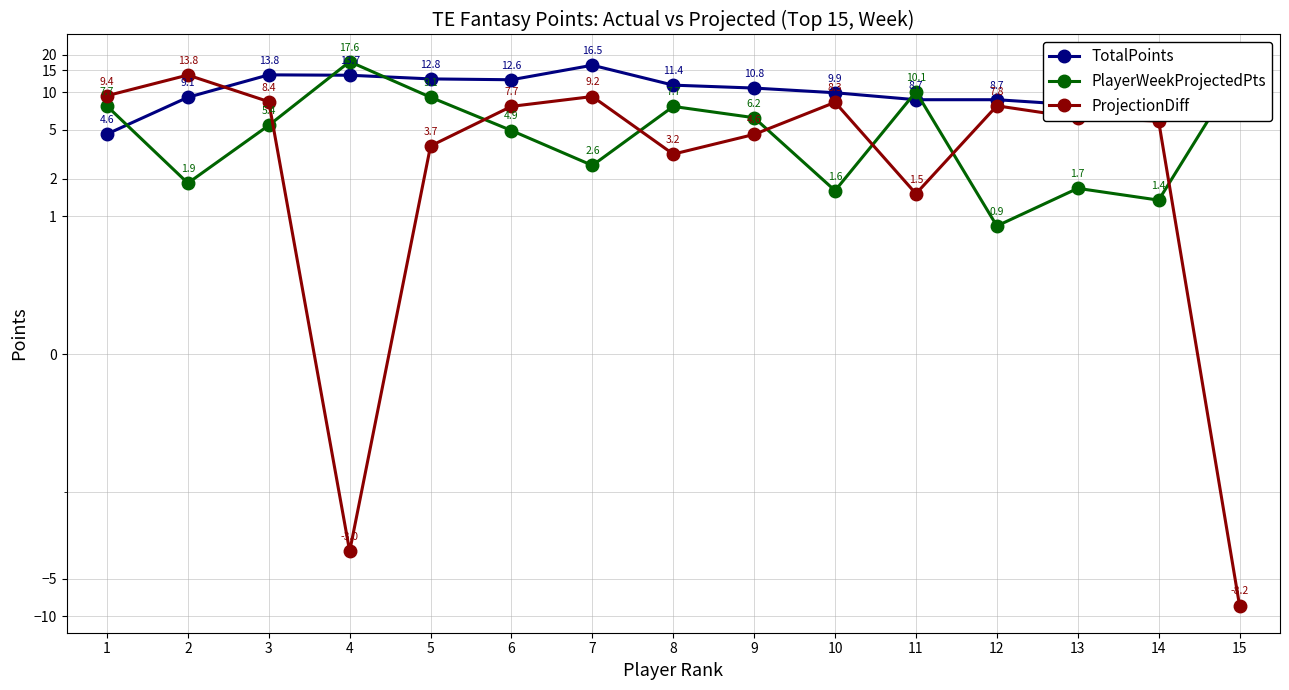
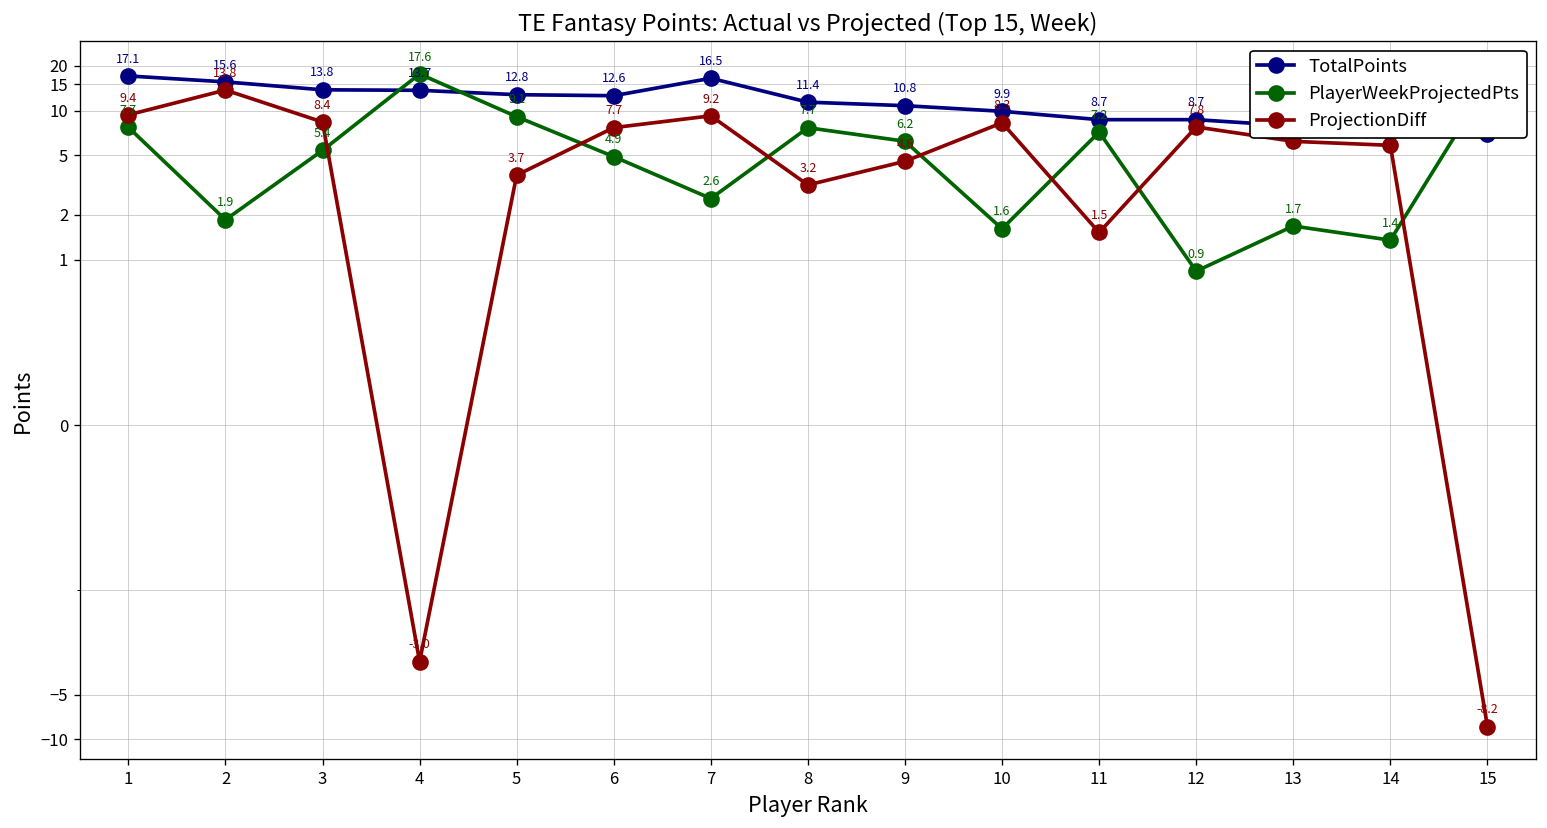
TotalPoints, 1: 4.6 -> 17.1
TotalPoints, 2: 9.1 -> 15.6
PlayerWeekProjectedPts, 11: 10.1 -> 7.2
